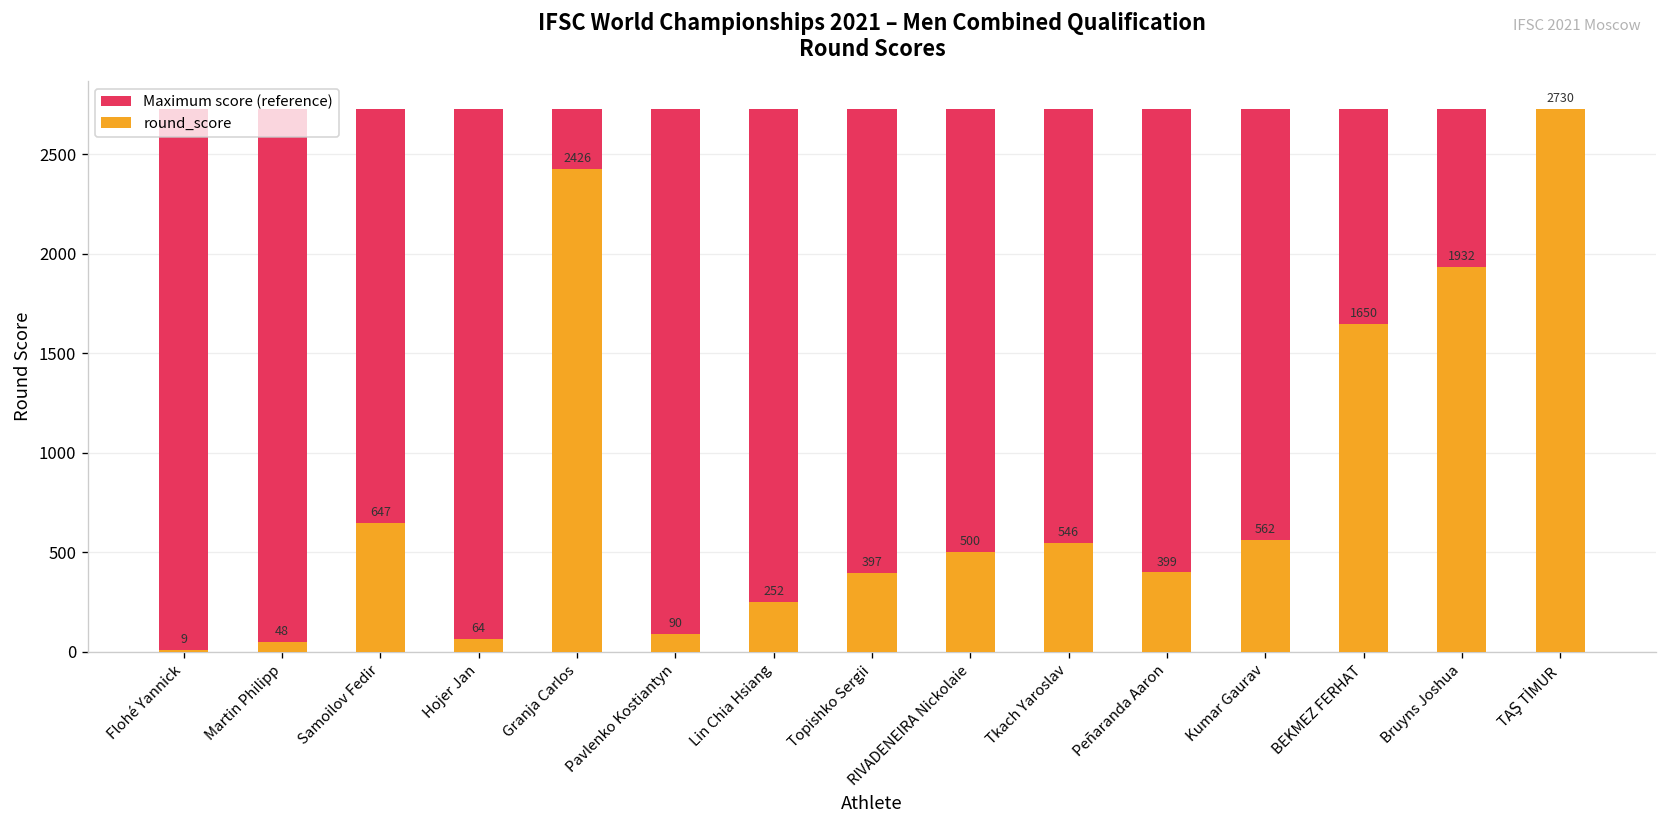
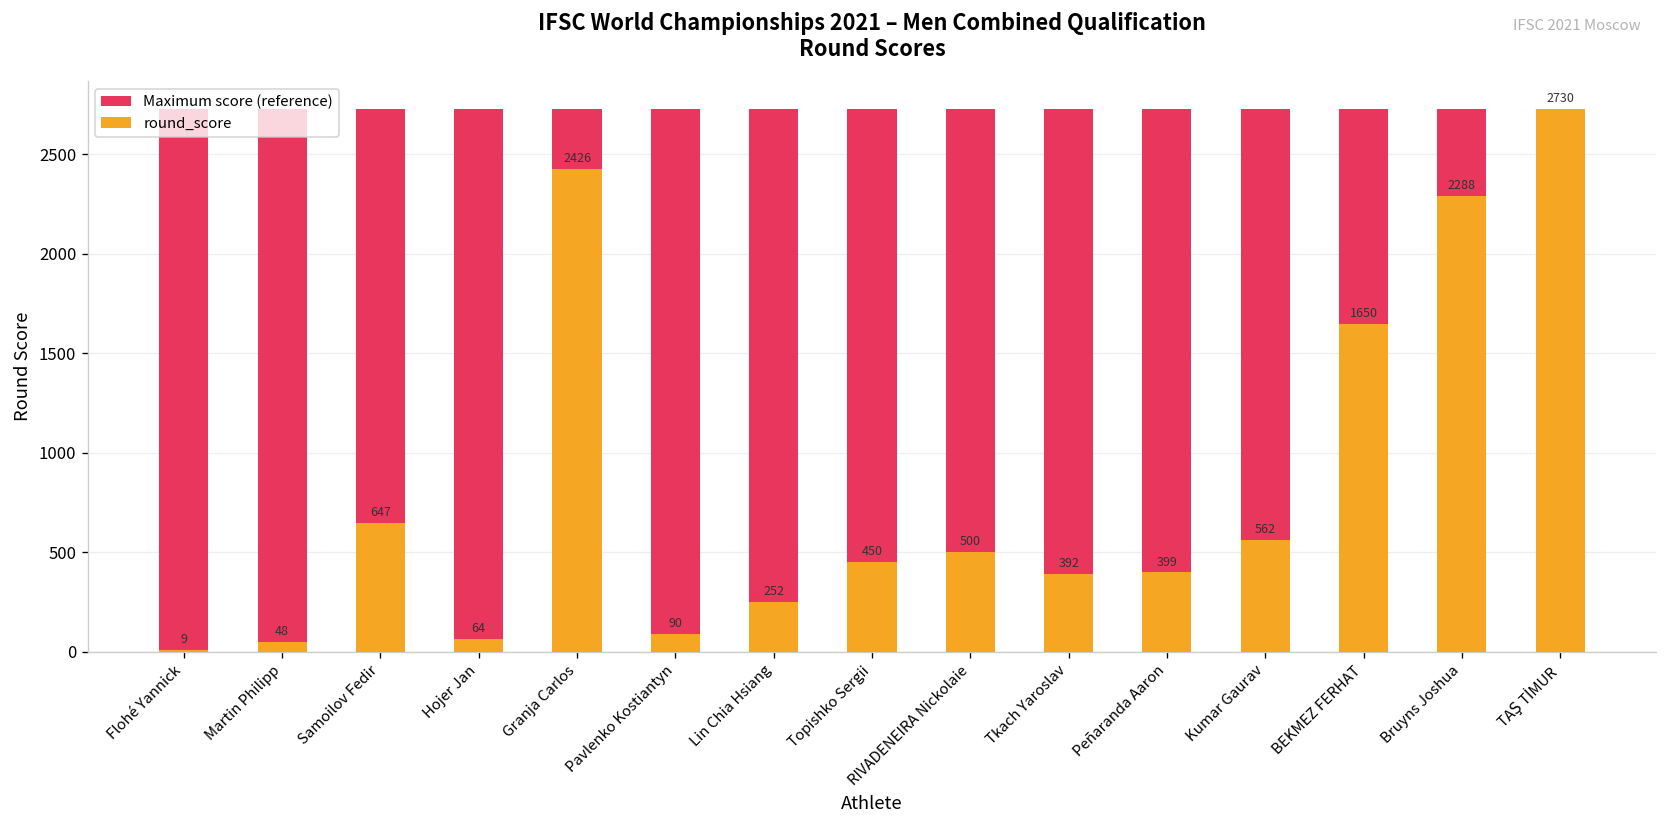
round_score, Topishko Sergii: 397 -> 450
round_score, Tkach Yaroslav: 546 -> 392
round_score, Bruyns Joshua: 1932 -> 2288
